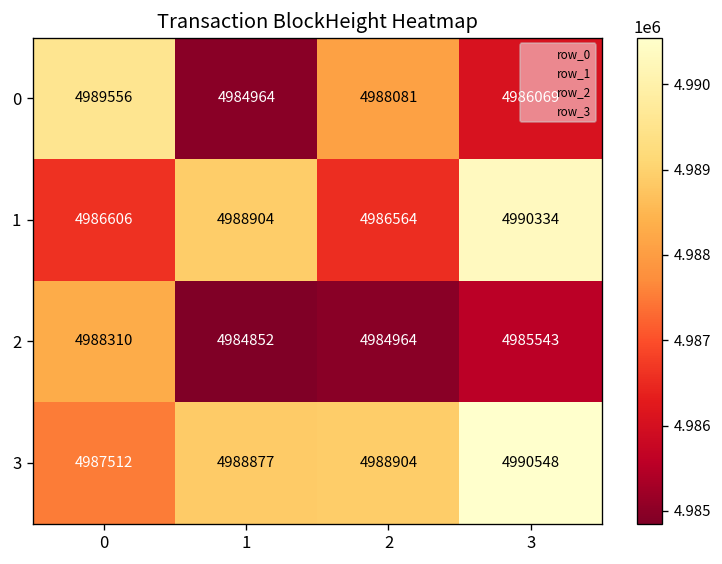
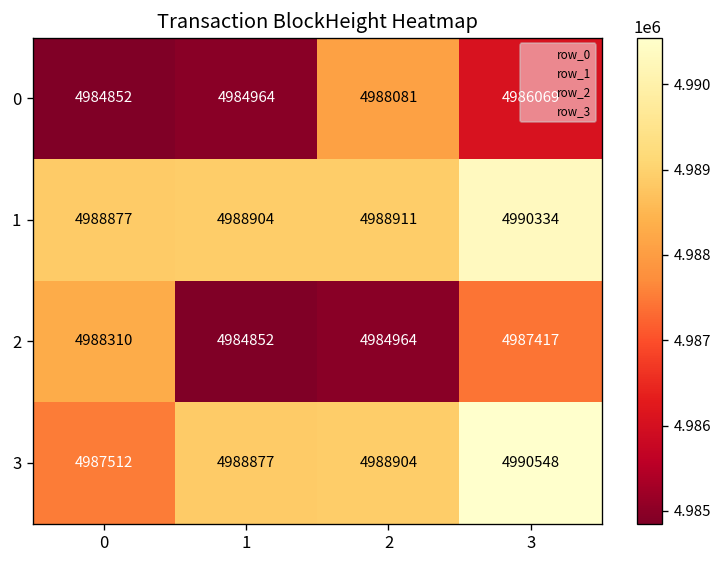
0, 0: 4989556 -> 4984852
1, 0: 4986606 -> 4988877
1, 2: 4986564 -> 4988911
2, 3: 4985543 -> 4987417
